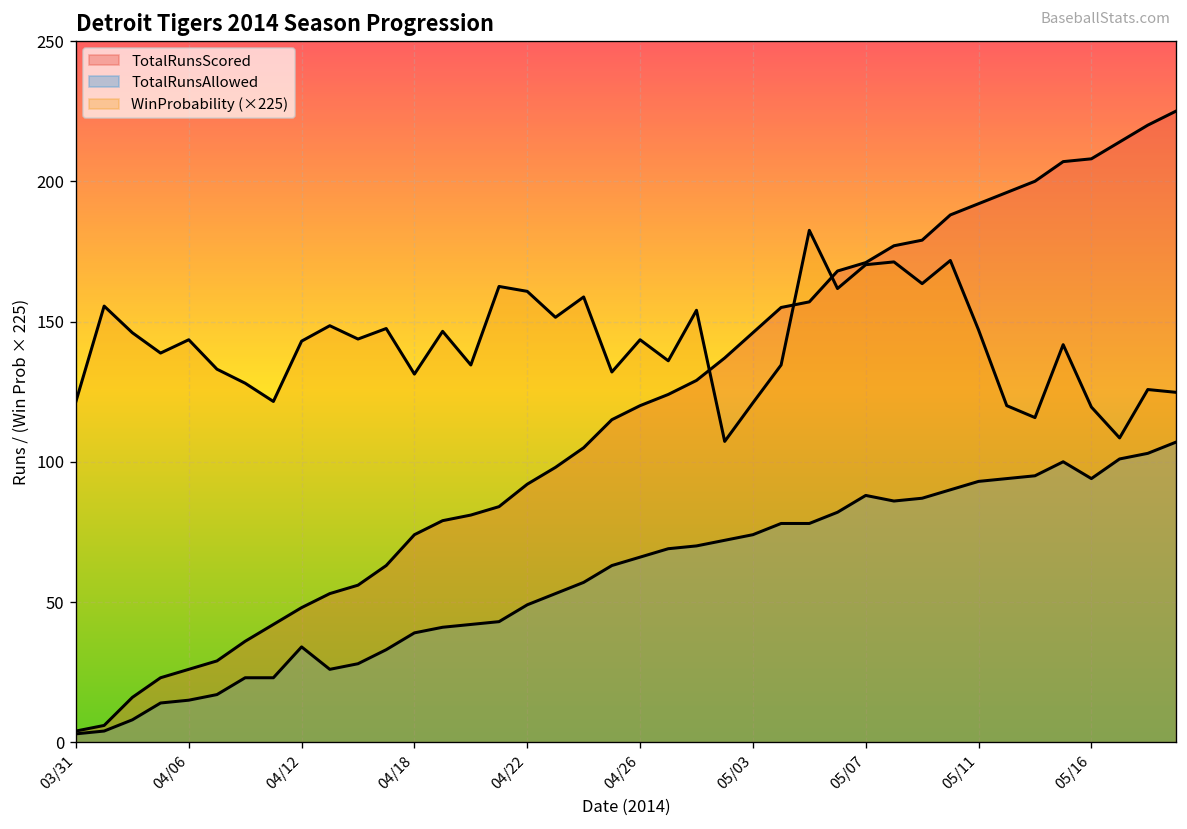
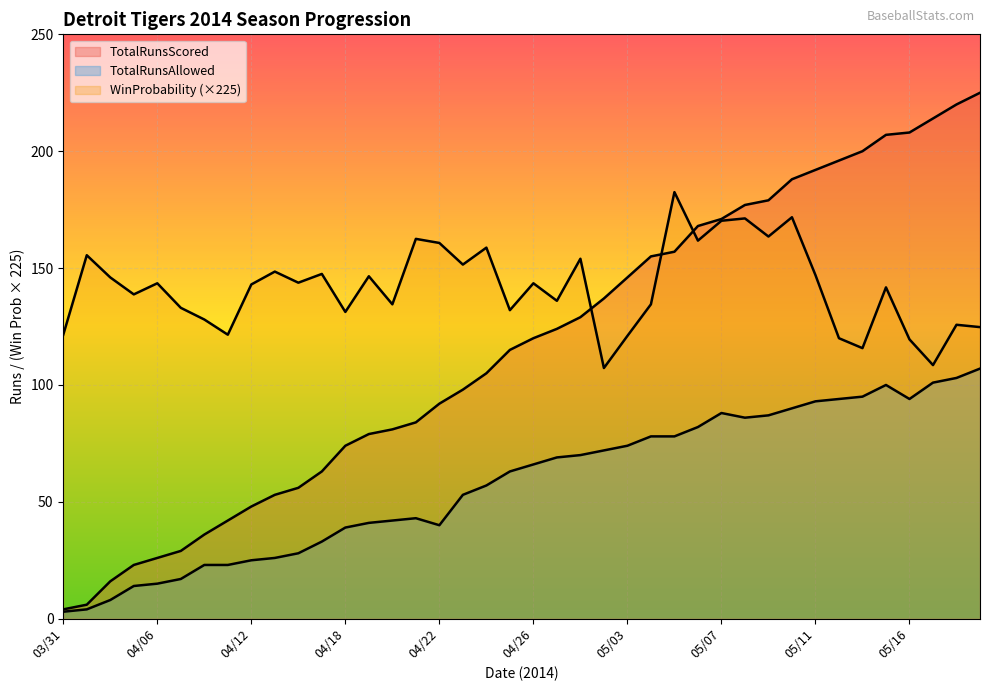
TotalRunsAllowed, 04/12: 34 -> 25
TotalRunsAllowed, 04/22: 49 -> 40
